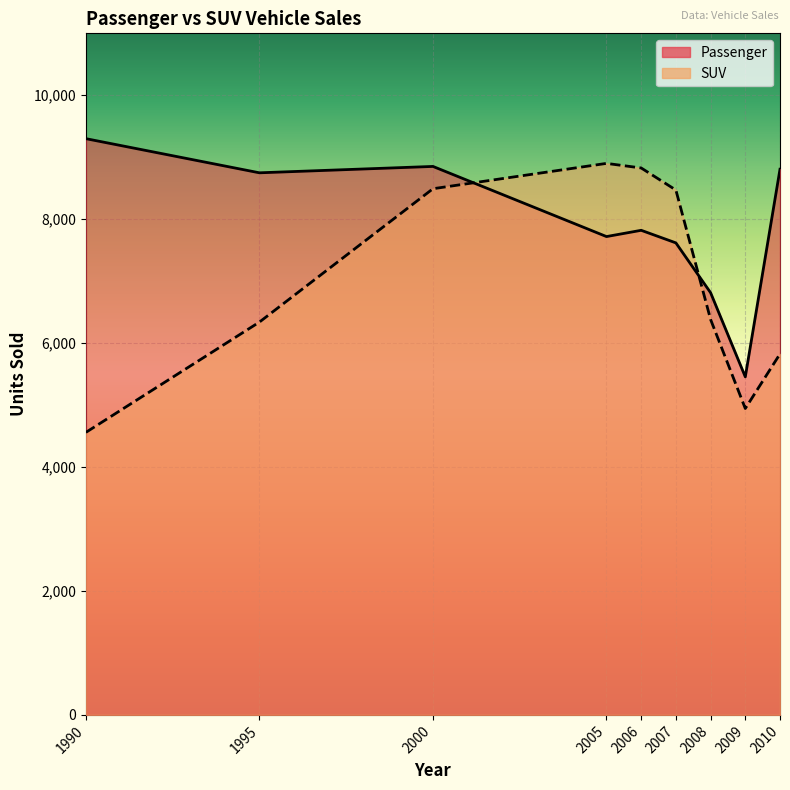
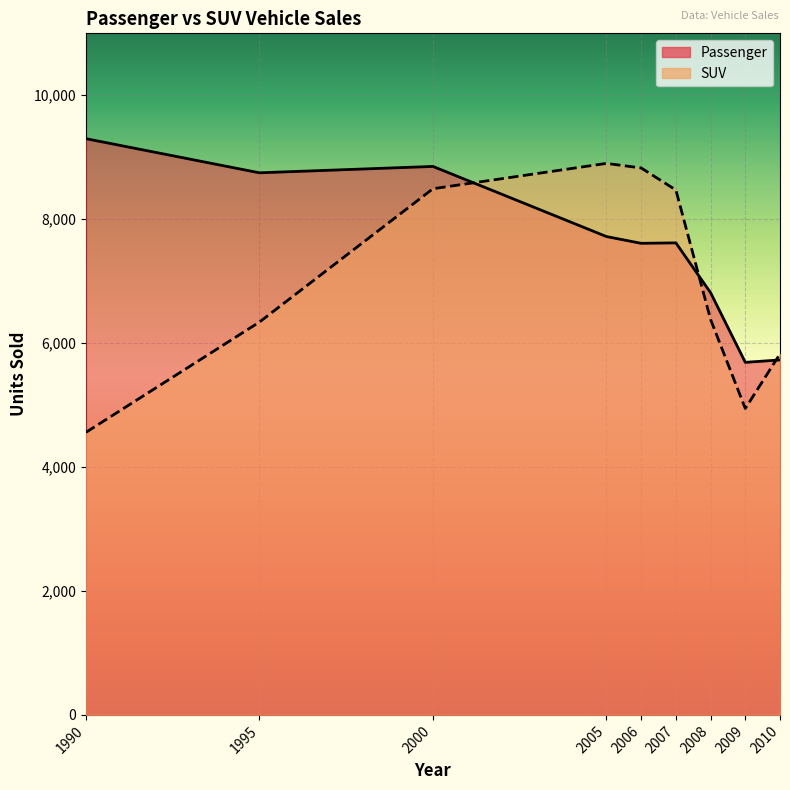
Passenger, 2006: 7,800 -> 7,600
Passenger, 2009: 5,500 -> 5,700
Passenger, 2010: 8,800 -> 5,700
